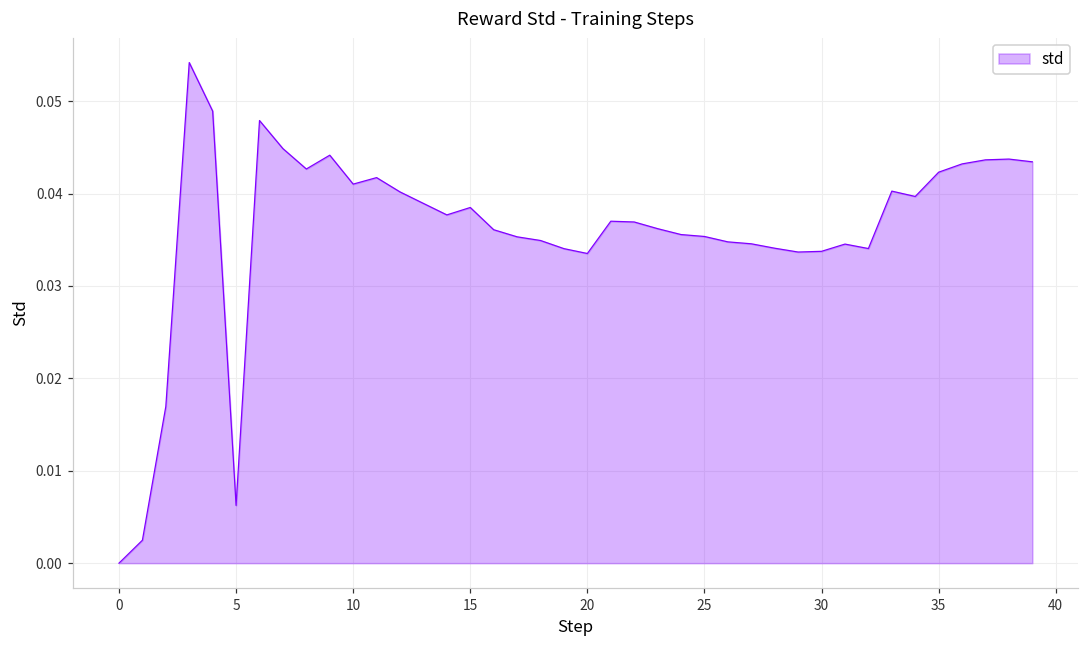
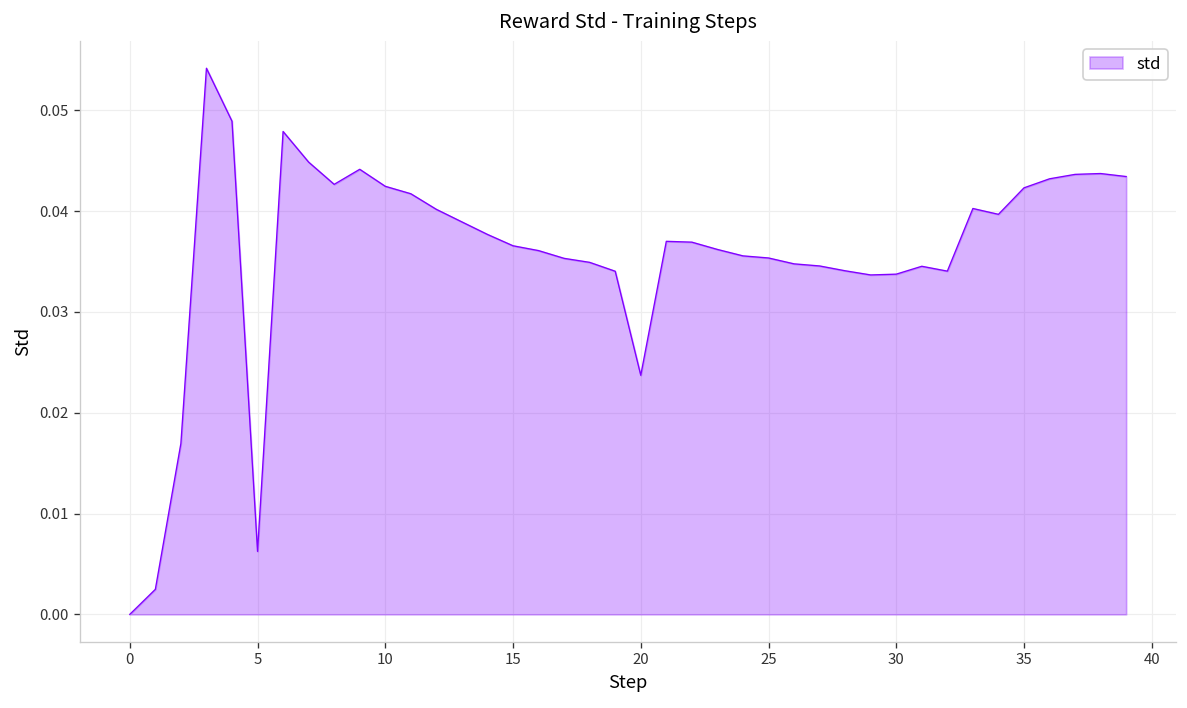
10: 0.041 -> 0.042
15: 0.038 -> 0.037
20: 0.034 -> 0.024
